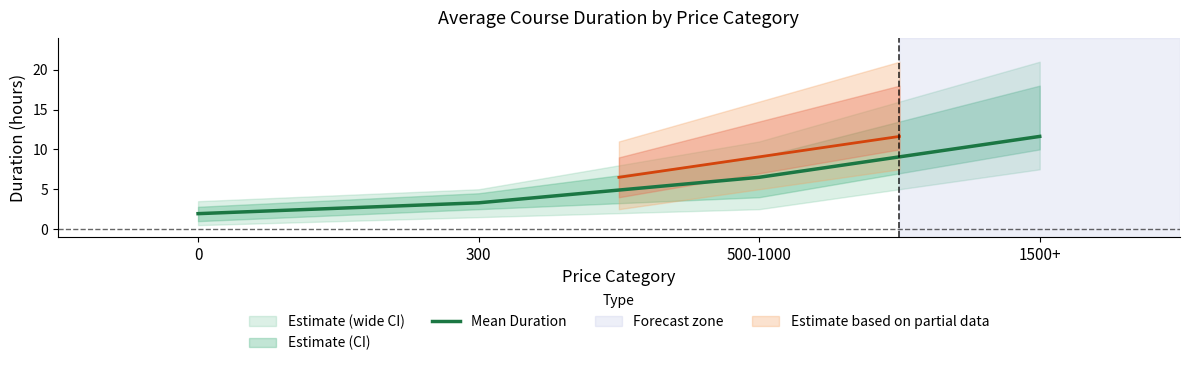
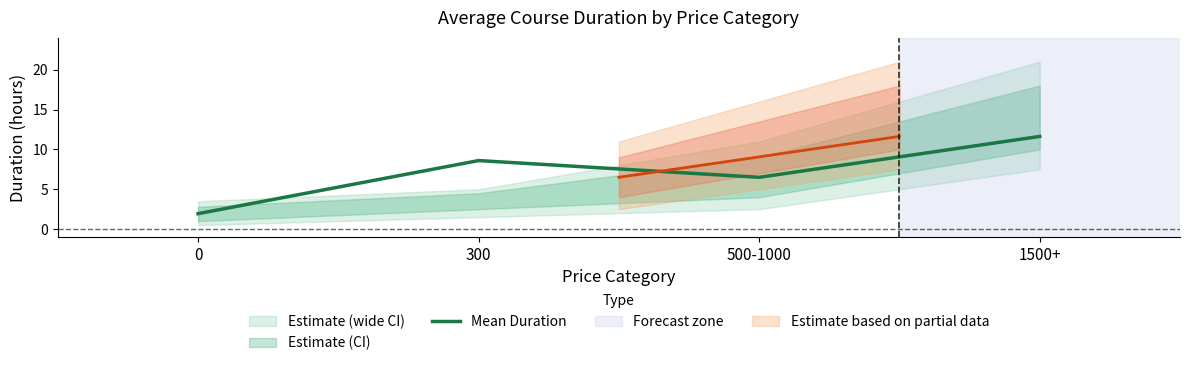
Mean Duration, 300: 3 -> 9
